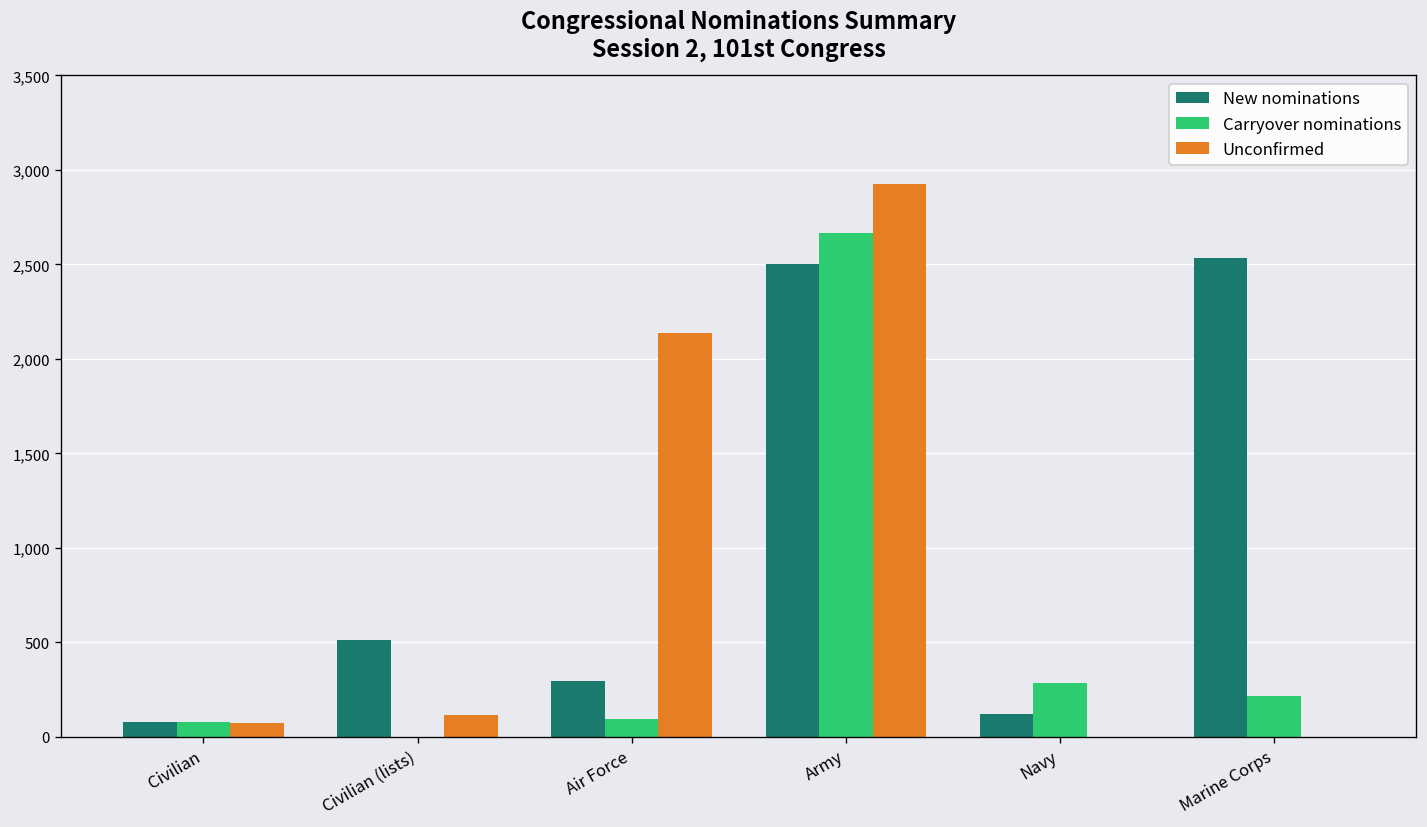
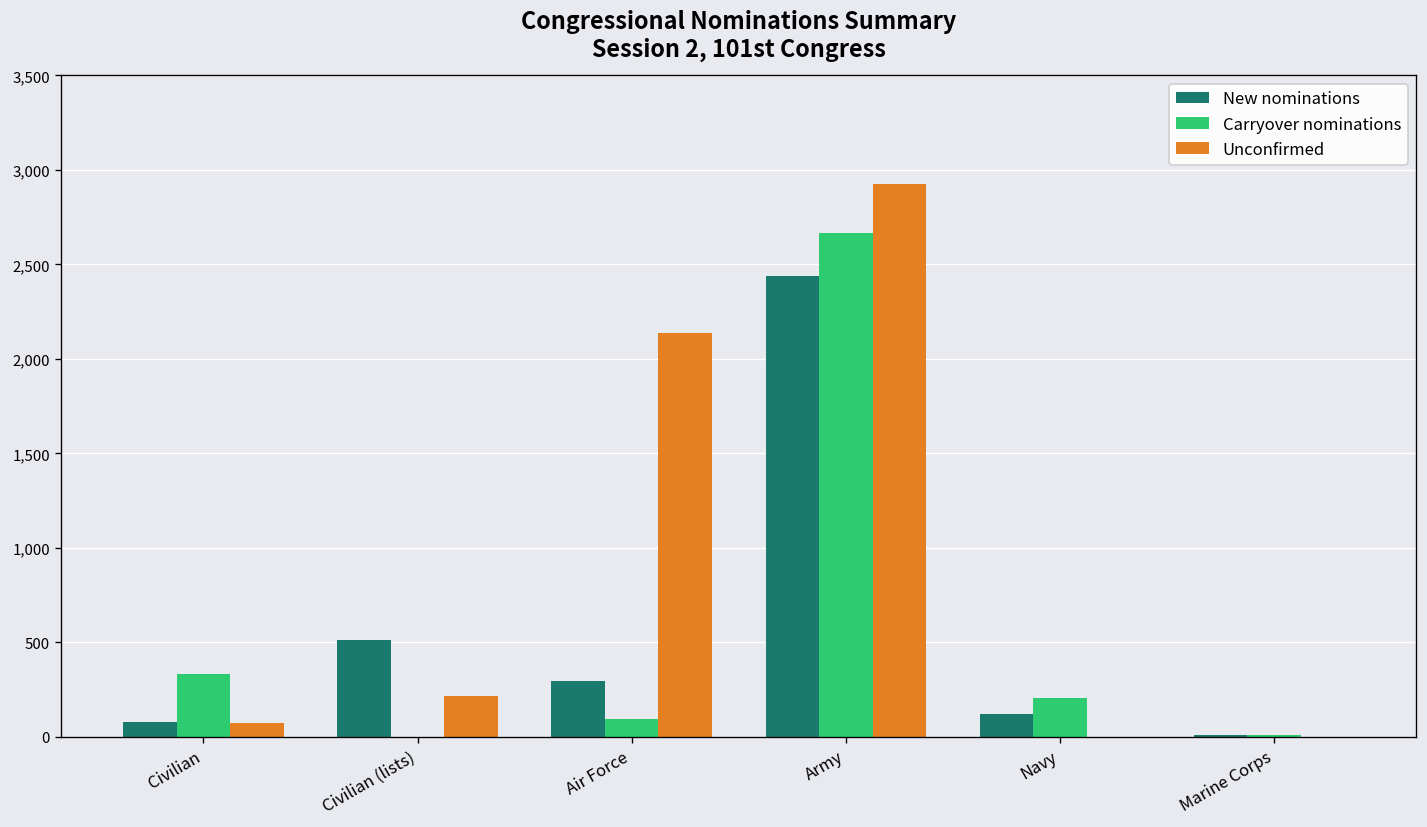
Carryover nominations, Civilian: 80 -> 330
Unconfirmed, Civilian (lists): 120 -> 210
New nominations, Army: 2,500 -> 2,440
Carryover nominations, Navy: 290 -> 200
New nominations, Marine Corps: 2,530 -> 10
Carryover nominations, Marine Corps: 220 -> 10
